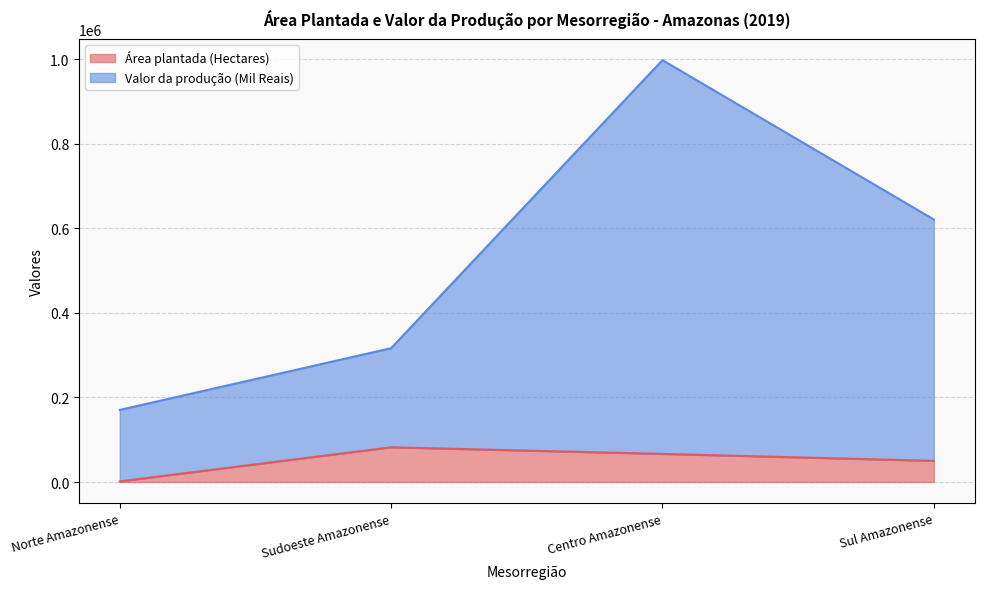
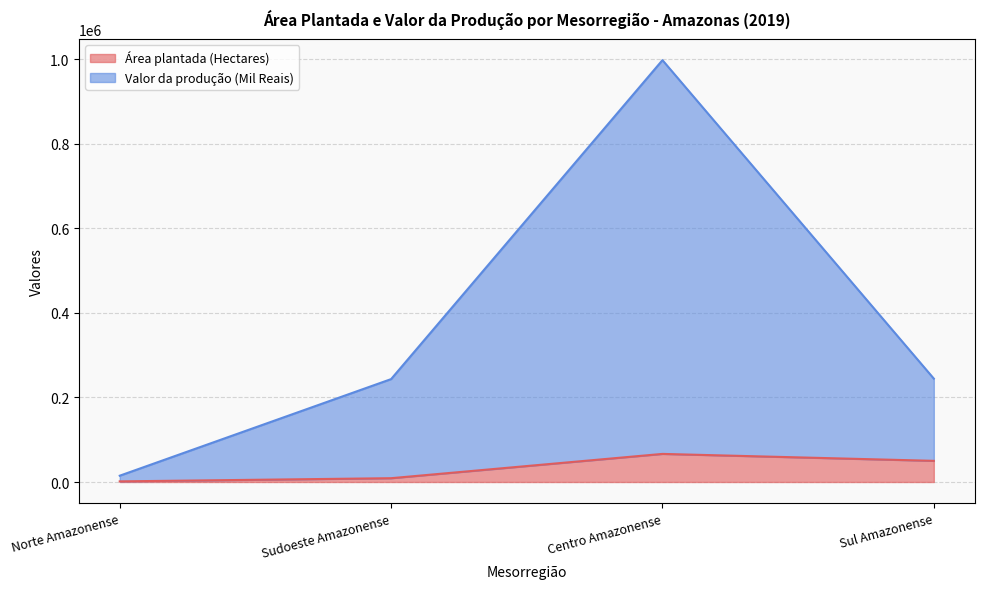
Valor da produção (Mil Reais), Norte Amazonense: 170000 -> 10000
Área plantada (Hectares), Sudoeste Amazonense: 80000 -> 10000
Valor da produção (Mil Reais), Sul Amazonense: 570000 -> 190000
